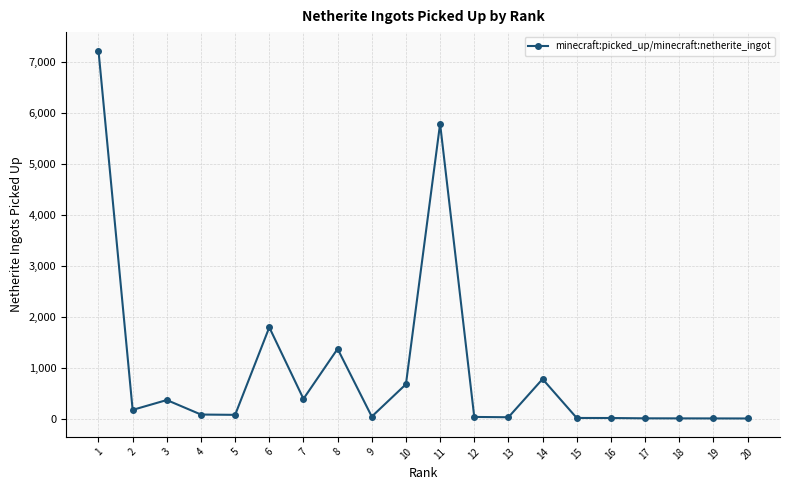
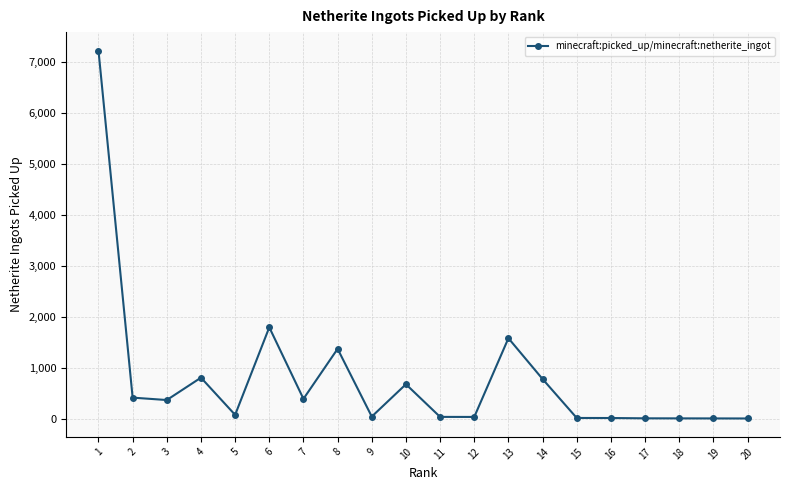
2: 200 -> 400
4: 100 -> 800
11: 5,800 -> 100
13: 0 -> 1,600
